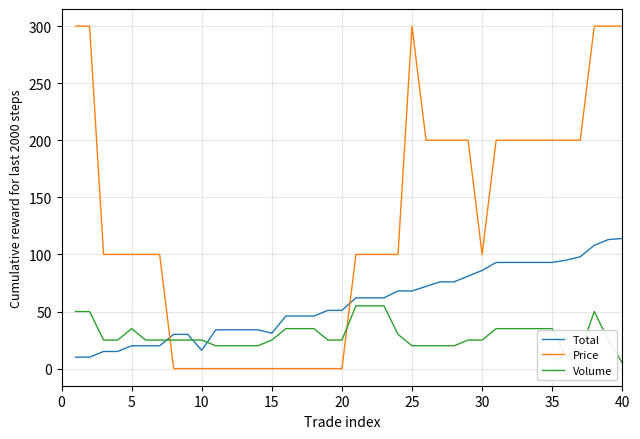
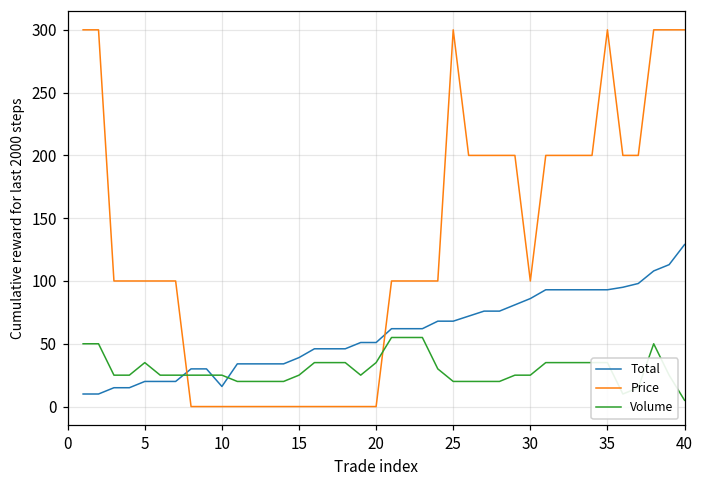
Total, 15: 31 -> 39
Volume, 20: 25 -> 35
Price, 35: 200 -> 300
Total, 40: 114 -> 129
